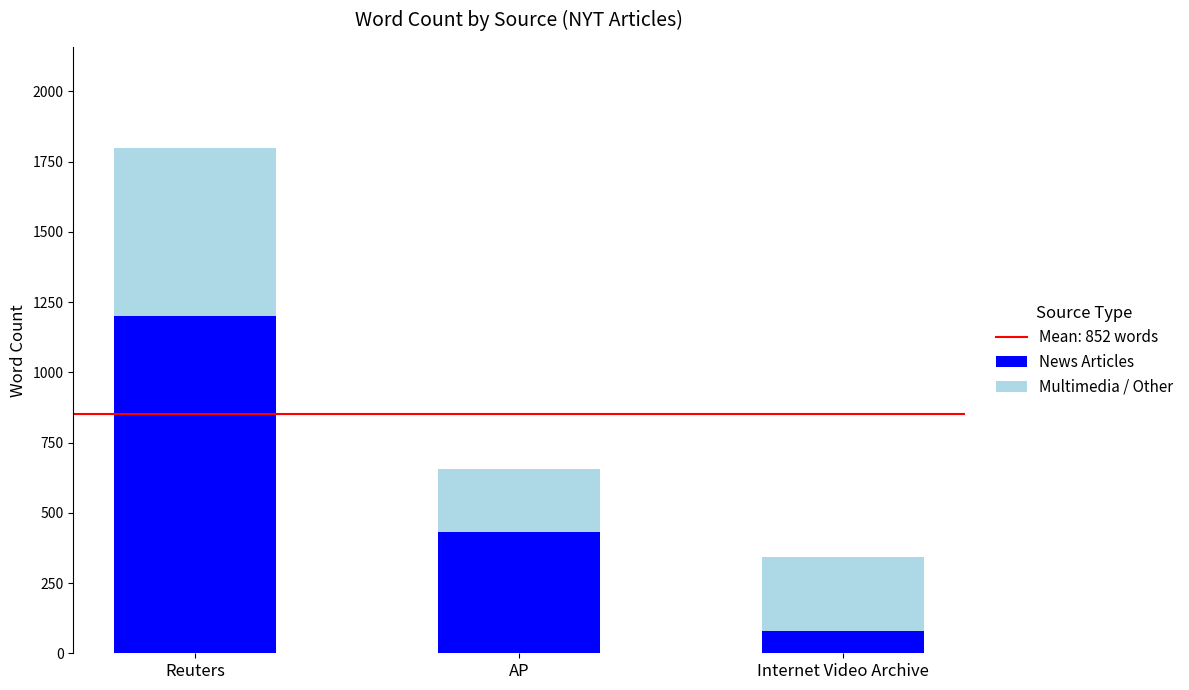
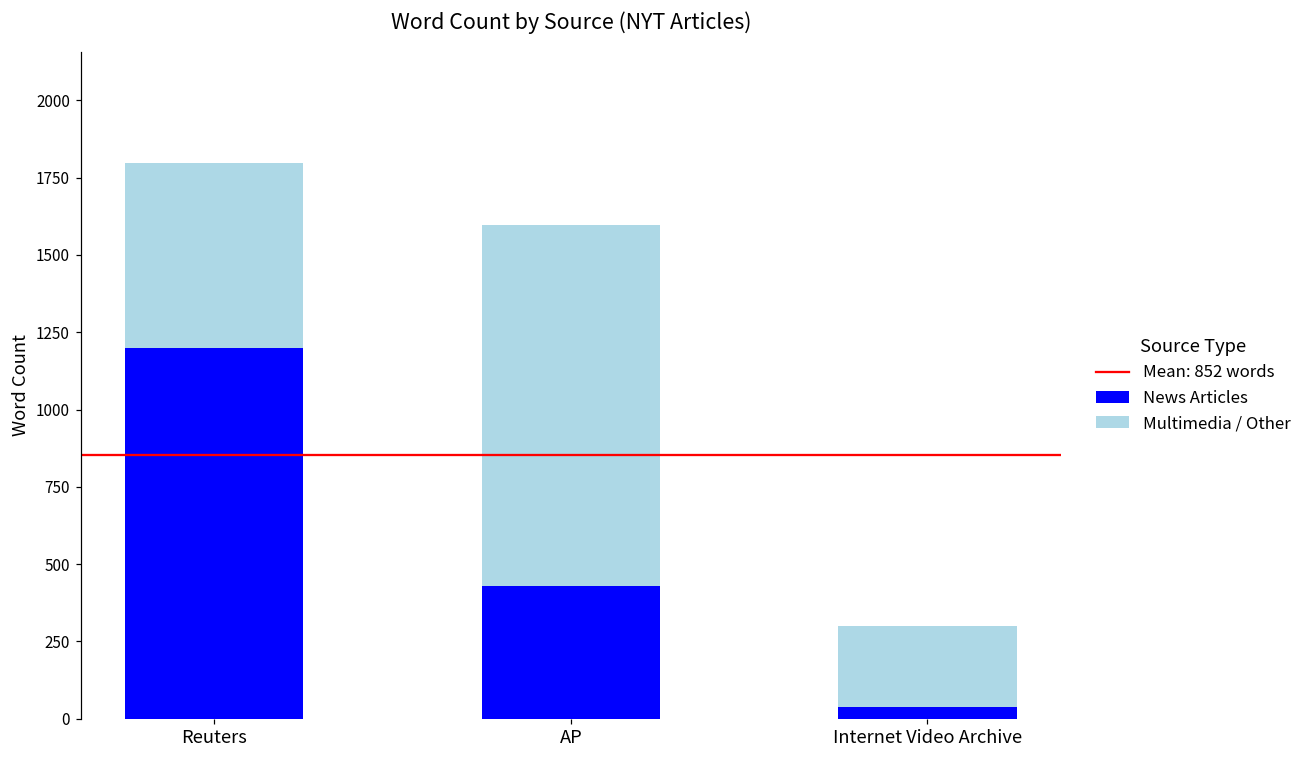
Multimedia / Other, AP: 230 -> 1170
News Articles, Internet Video Archive: 80 -> 40
